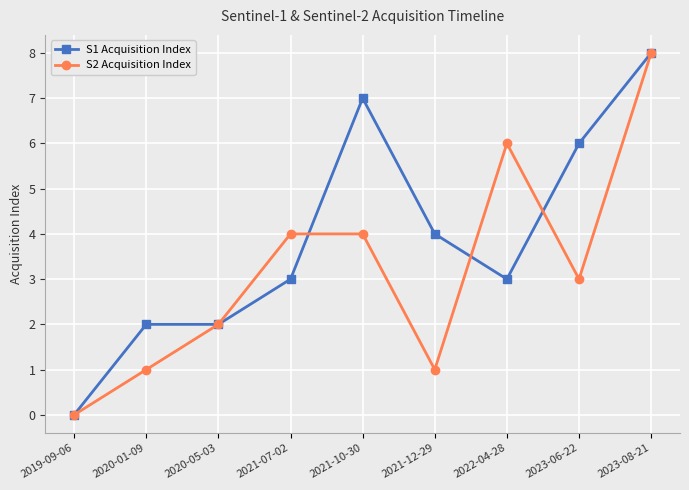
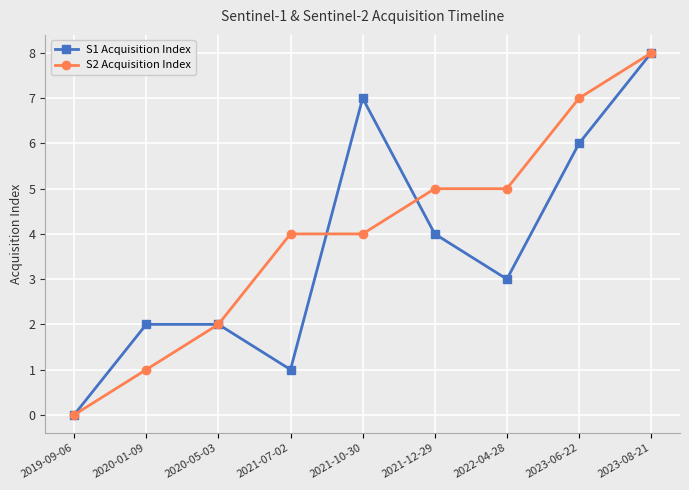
S1 Acquisition Index, 2021-07-02: 3 -> 1
S2 Acquisition Index, 2021-12-29: 1 -> 5
S2 Acquisition Index, 2022-04-28: 6 -> 5
S2 Acquisition Index, 2023-06-22: 3 -> 7
